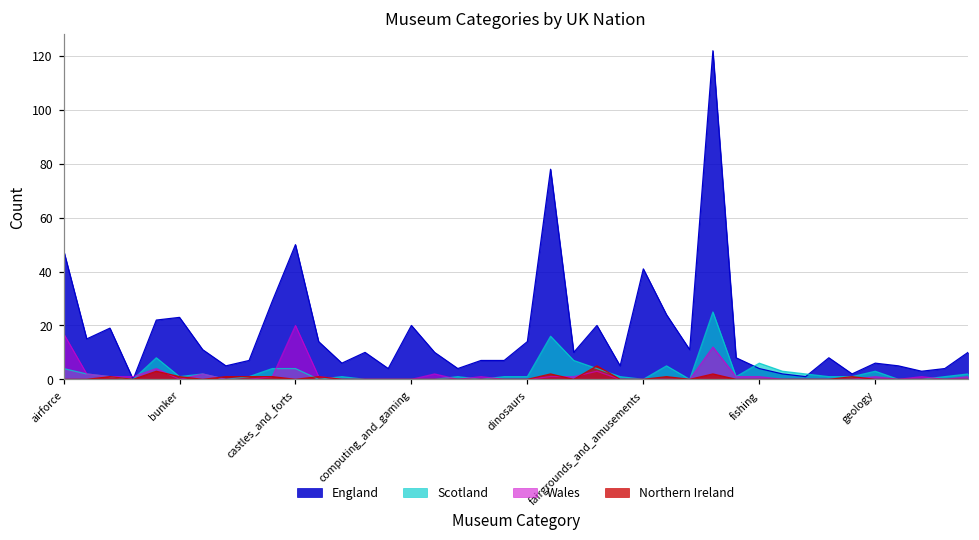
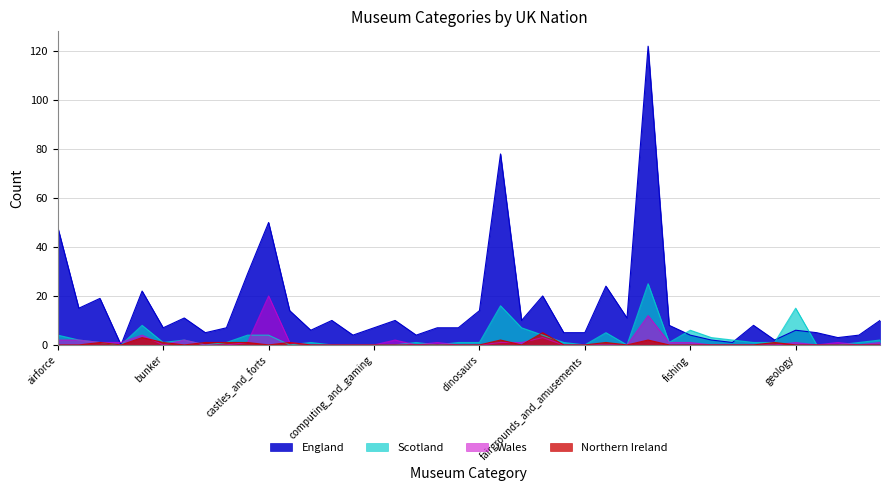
Wales, airforce: 17 -> 2
England, bunker: 23 -> 7
England, computing_and_gaming: 20 -> 7
England, fairgrounds_and_amusements: 41 -> 5
Scotland, geology: 3 -> 15
